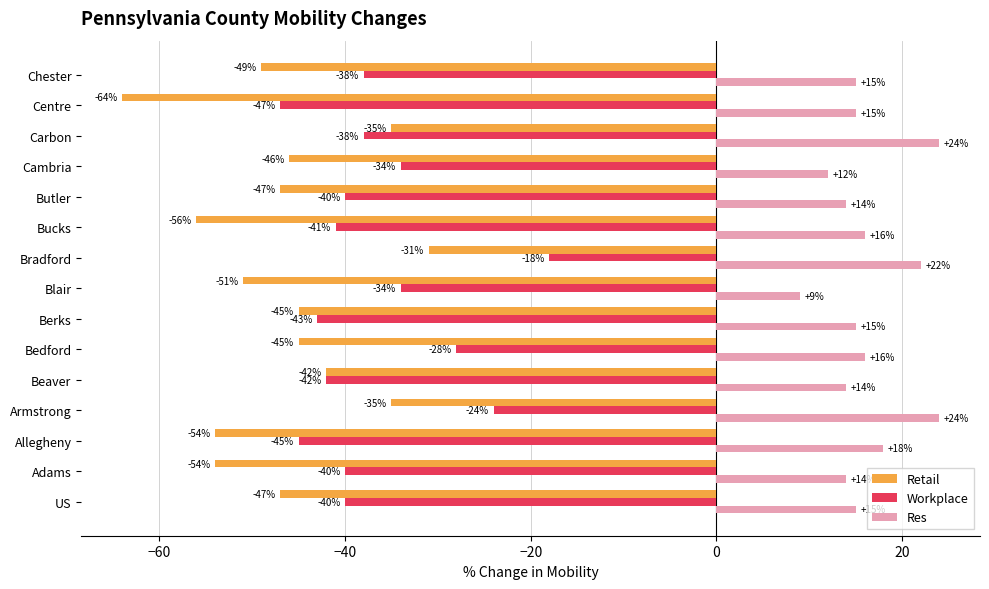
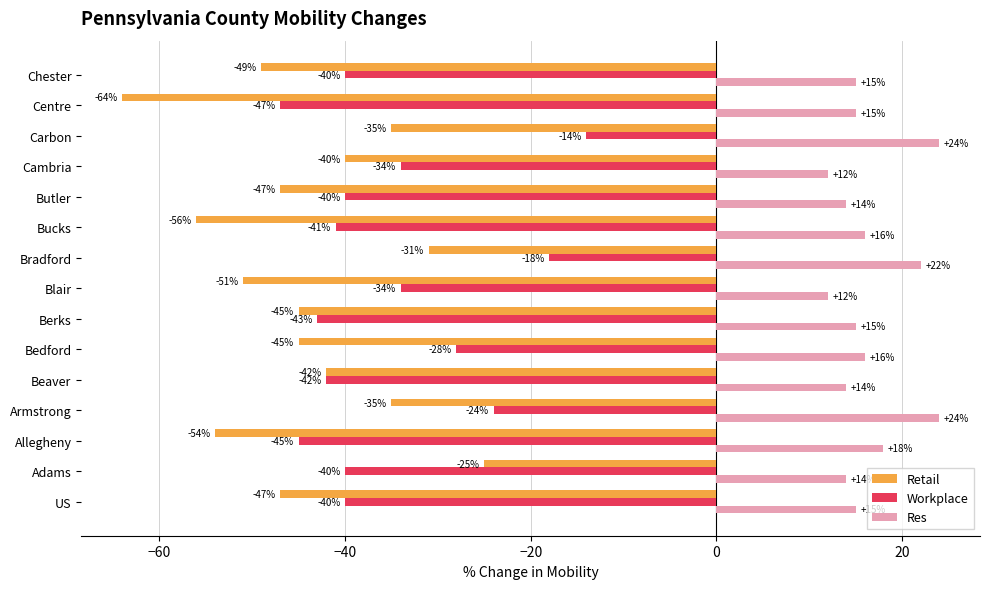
Workplace, Chester: -38% -> -40%
Workplace, Carbon: -38% -> -14%
Retail, Cambria: -46% -> -40%
Res, Blair: +9% -> +12%
Retail, Adams: -54% -> -25%
